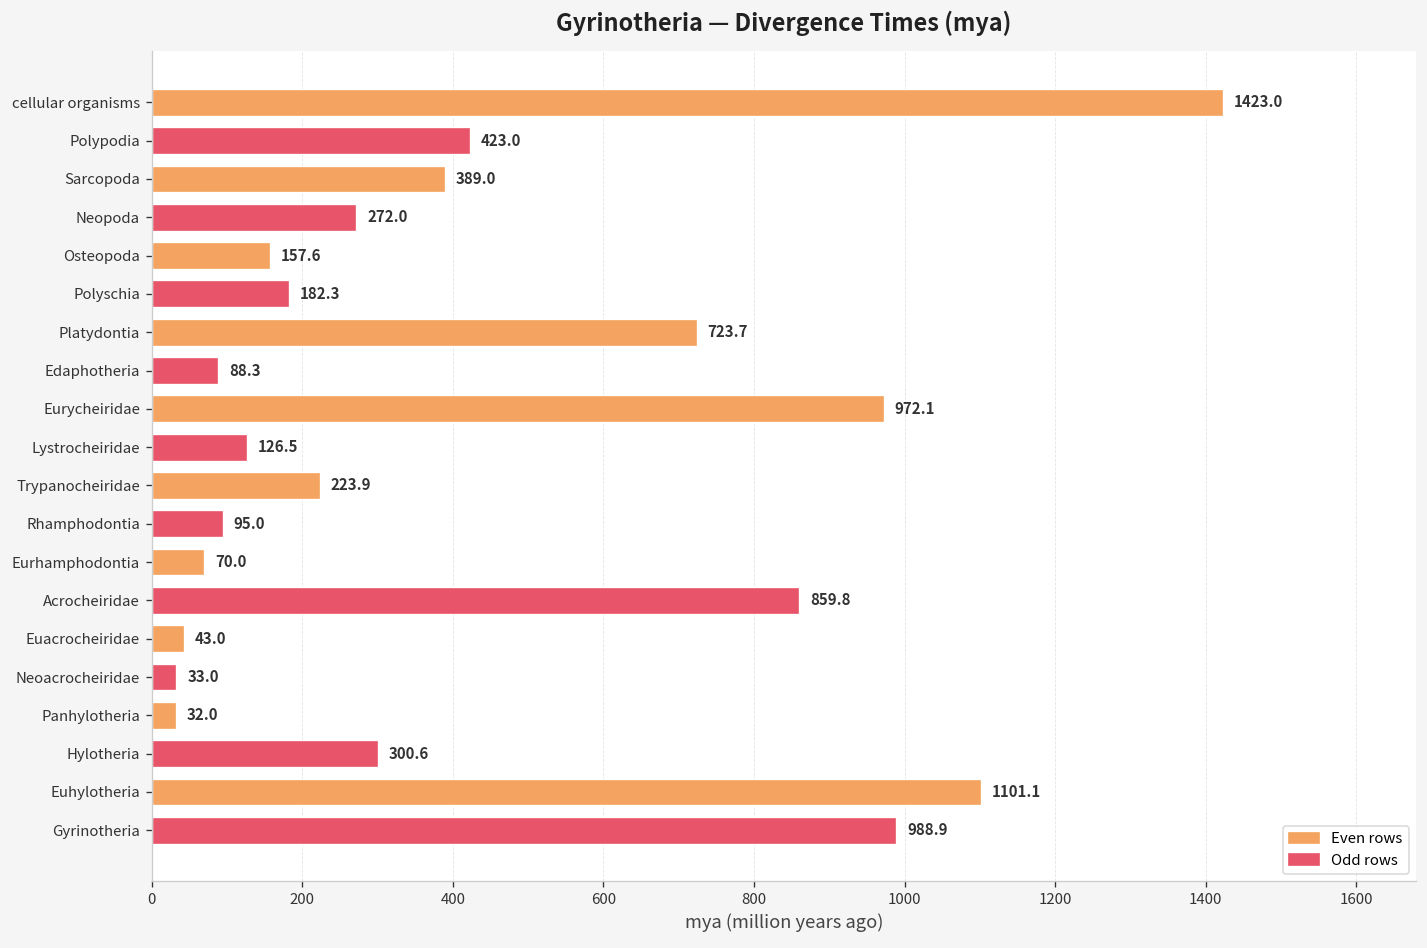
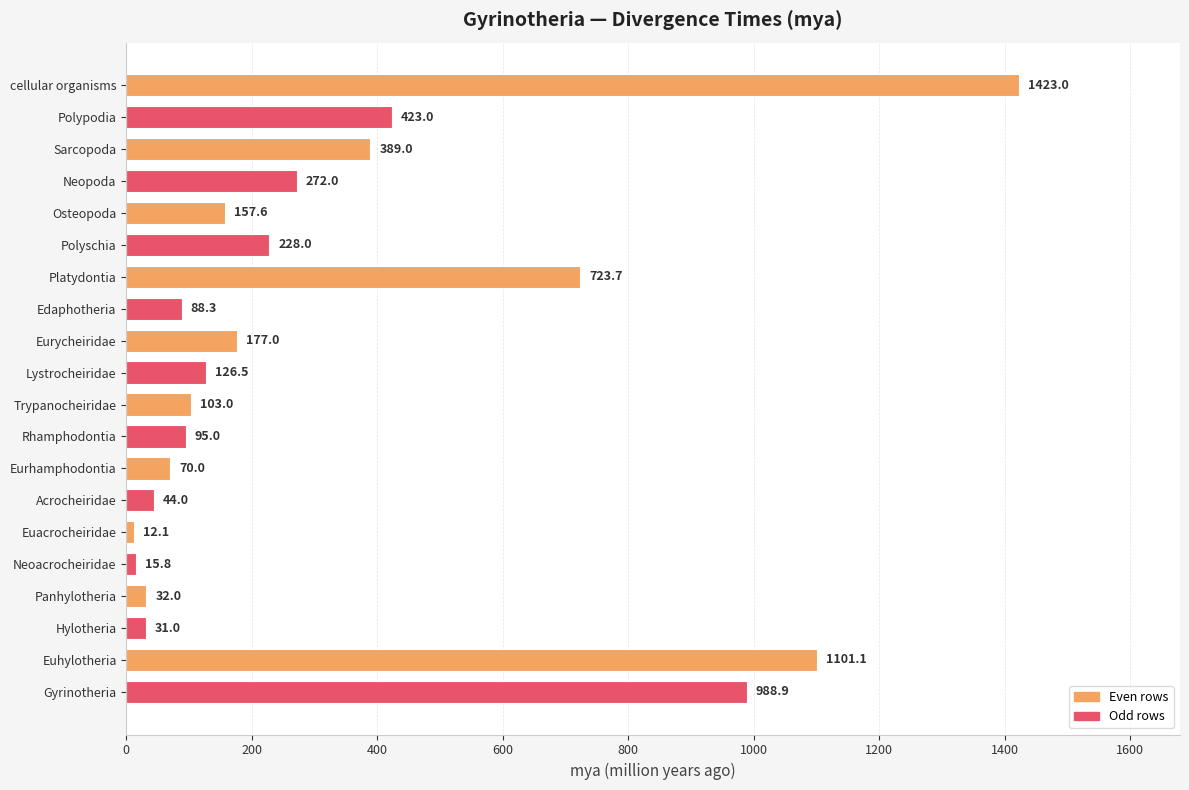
Polyschia: 182.3 -> 228.0
Eurycheiridae: 972.1 -> 177.0
Trypanocheiridae: 223.9 -> 103.0
Acrocheiridae: 859.8 -> 44.0
Euacrocheiridae: 43.0 -> 12.1
Neoacrocheiridae: 33.0 -> 15.8
Hylotheria: 300.6 -> 31.0
